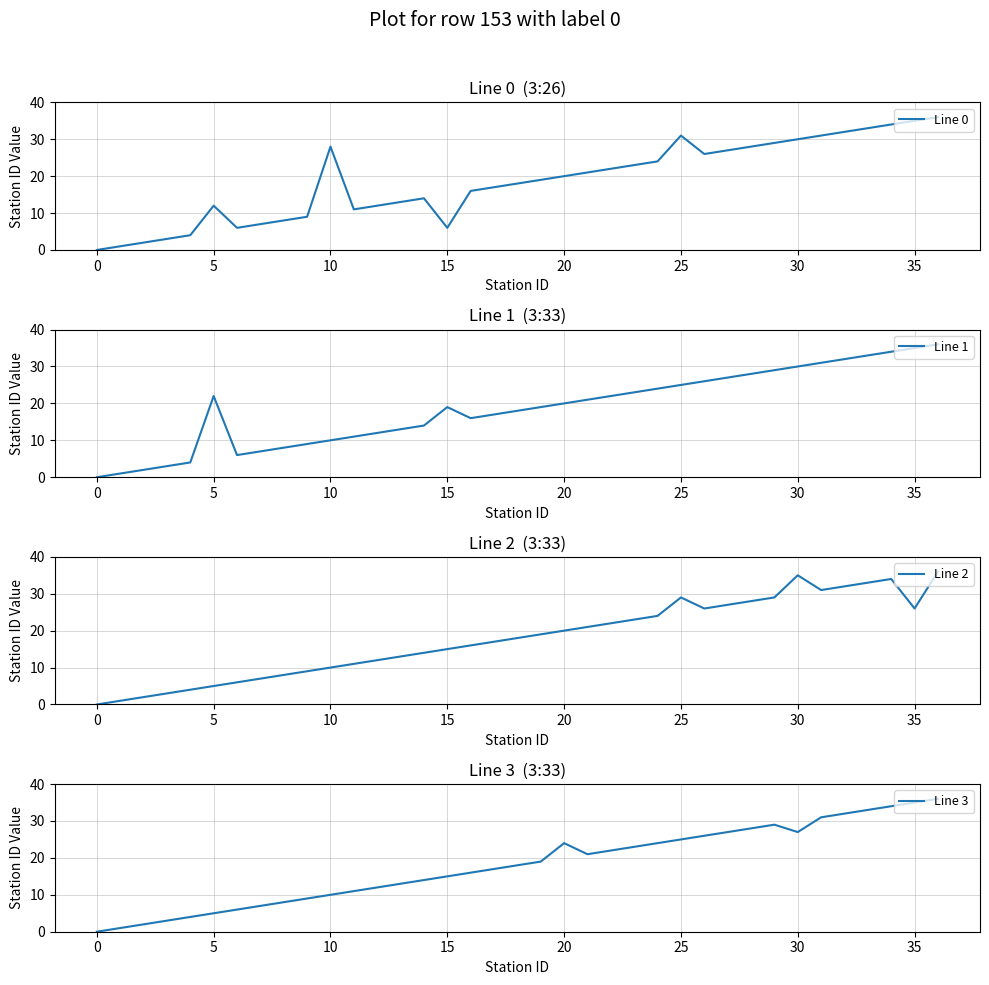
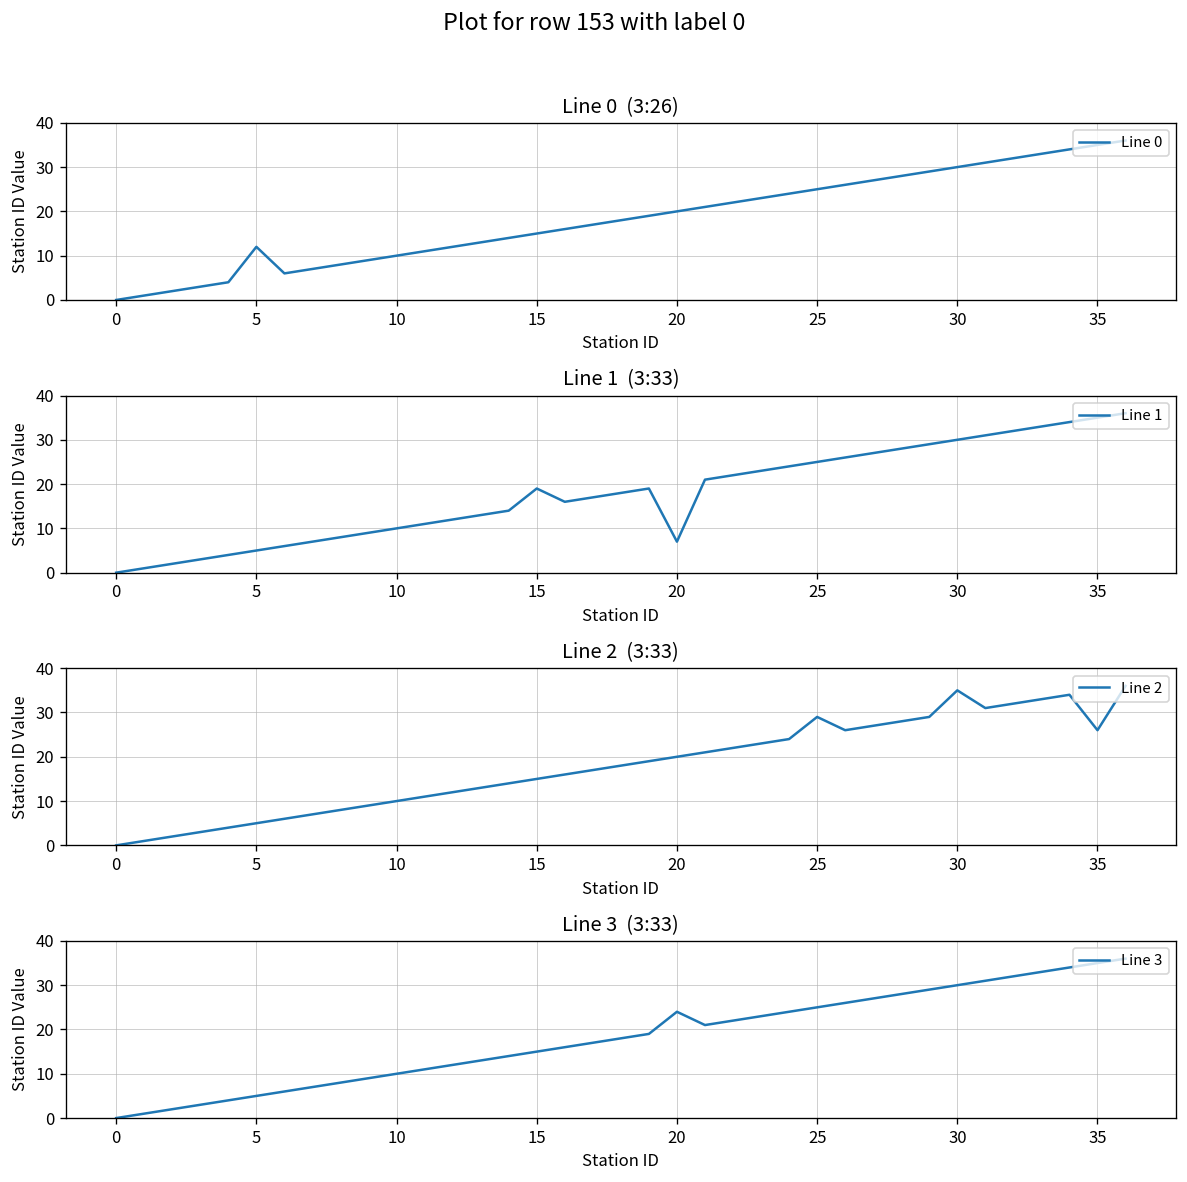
Line 0 (3:26), 10: 28 -> 10
Line 0 (3:26), 15: 6 -> 15
Line 0 (3:26), 25: 31 -> 25
Line 1 (3:33), 5: 22 -> 5
Line 1 (3:33), 20: 20 -> 7
Line 3 (3:33), 30: 27 -> 30
